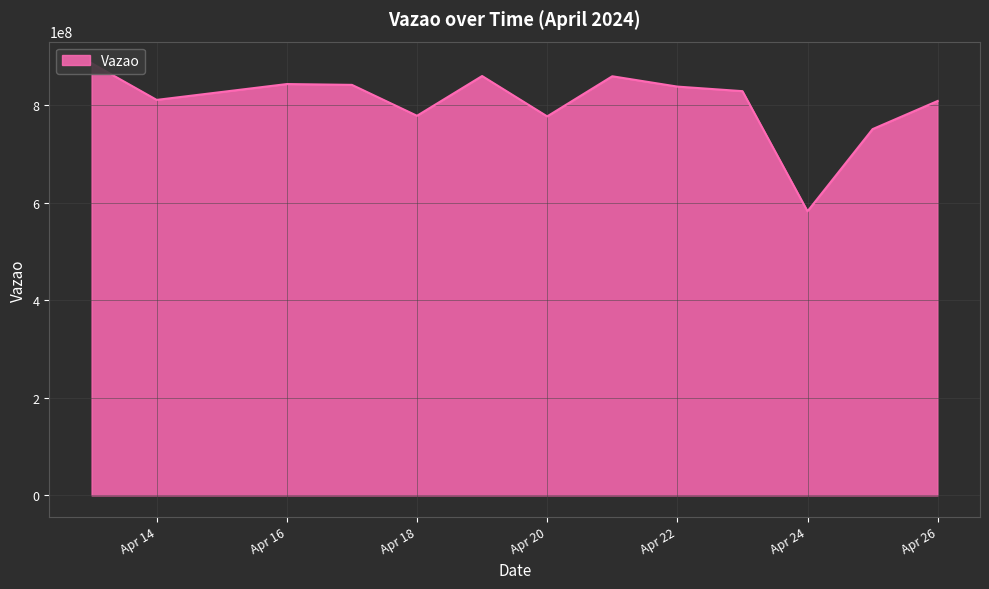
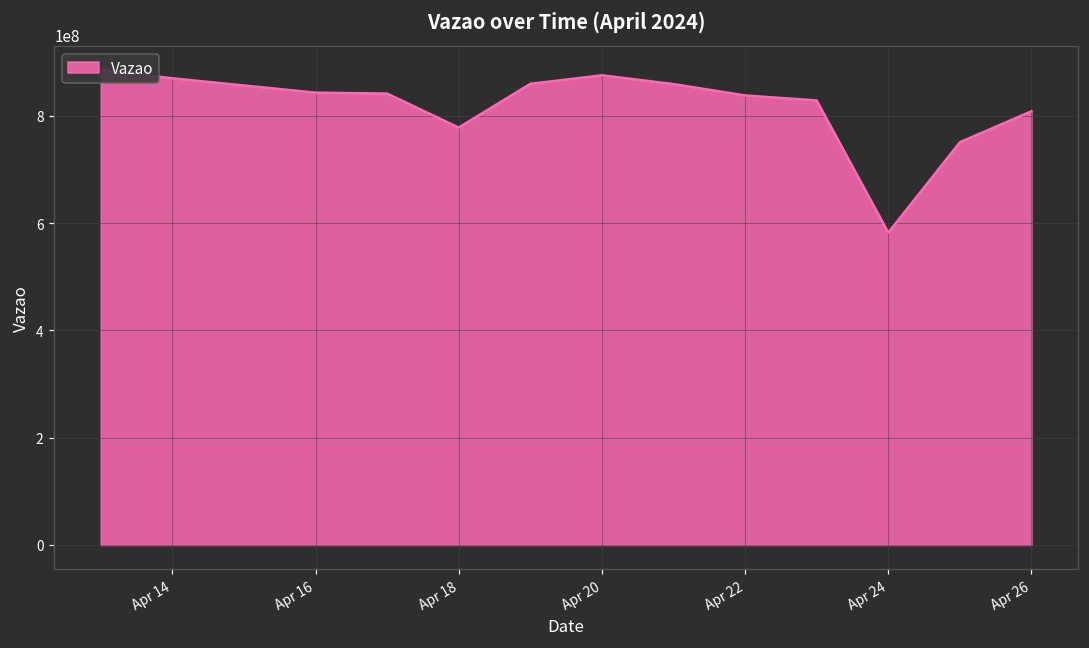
Apr 14: 810000000 -> 870000000
Apr 20: 780000000 -> 880000000
